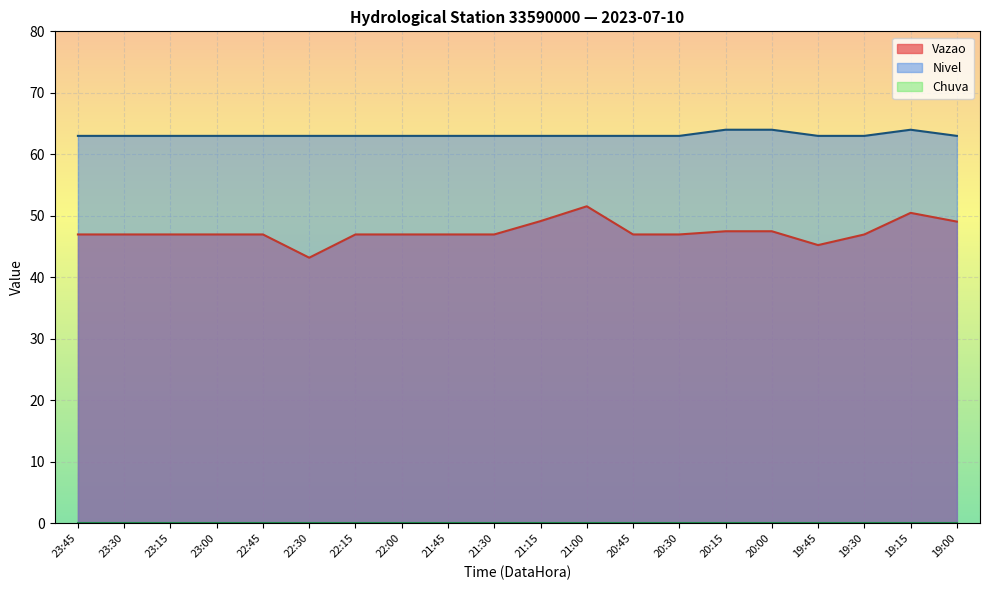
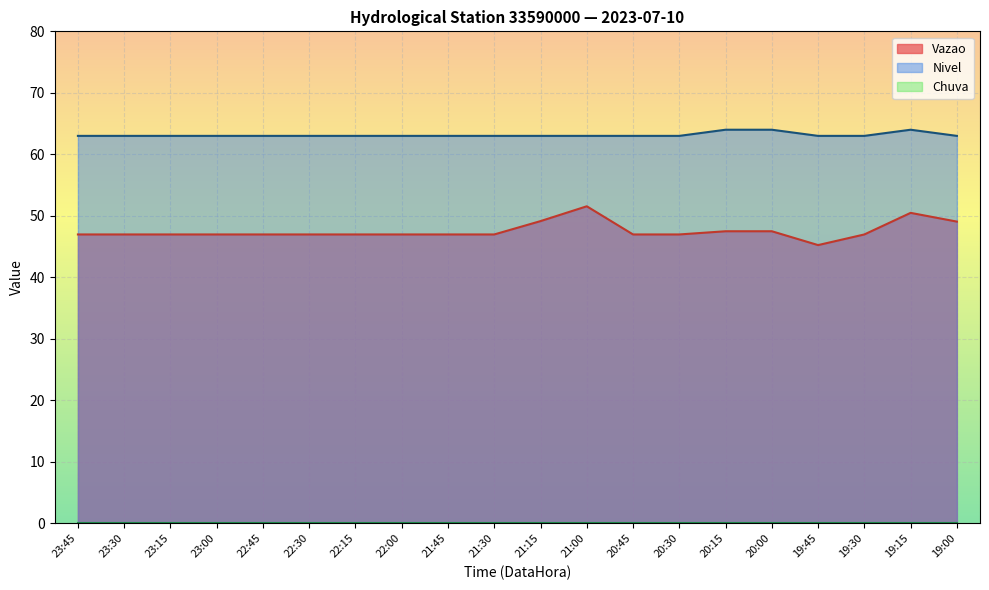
Vazao, 22:30: 43 -> 47
